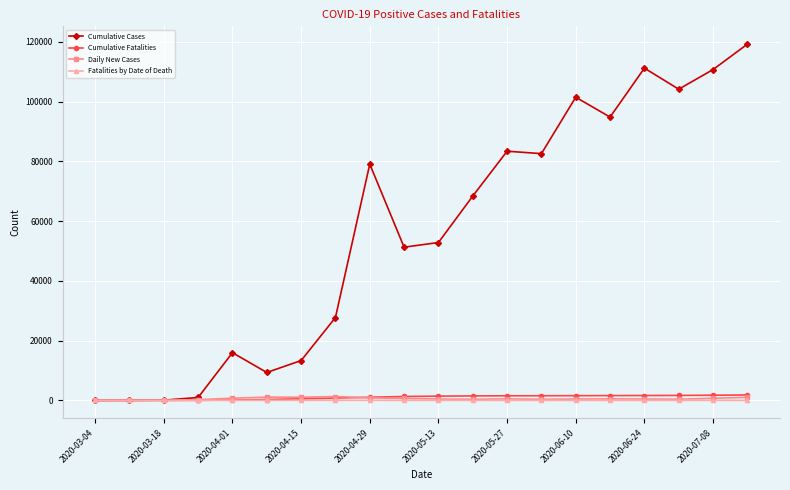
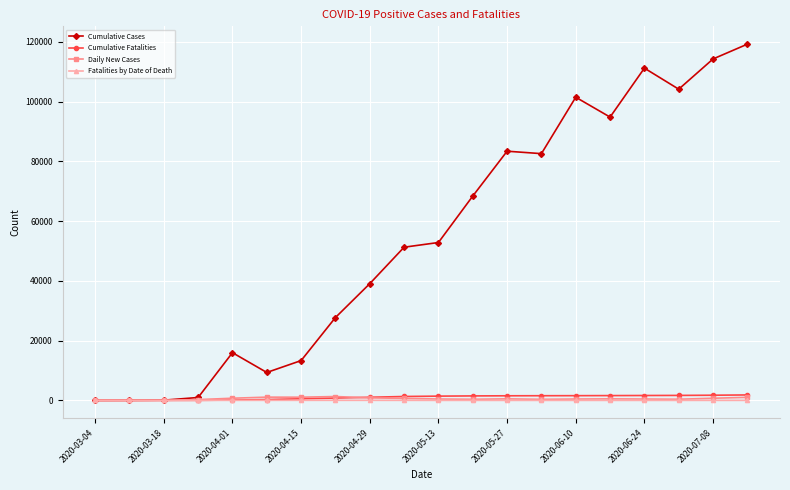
Cumulative Cases, 2020-04-29: 79000 -> 39000
Cumulative Cases, 2020-07-08: 111000 -> 114000
